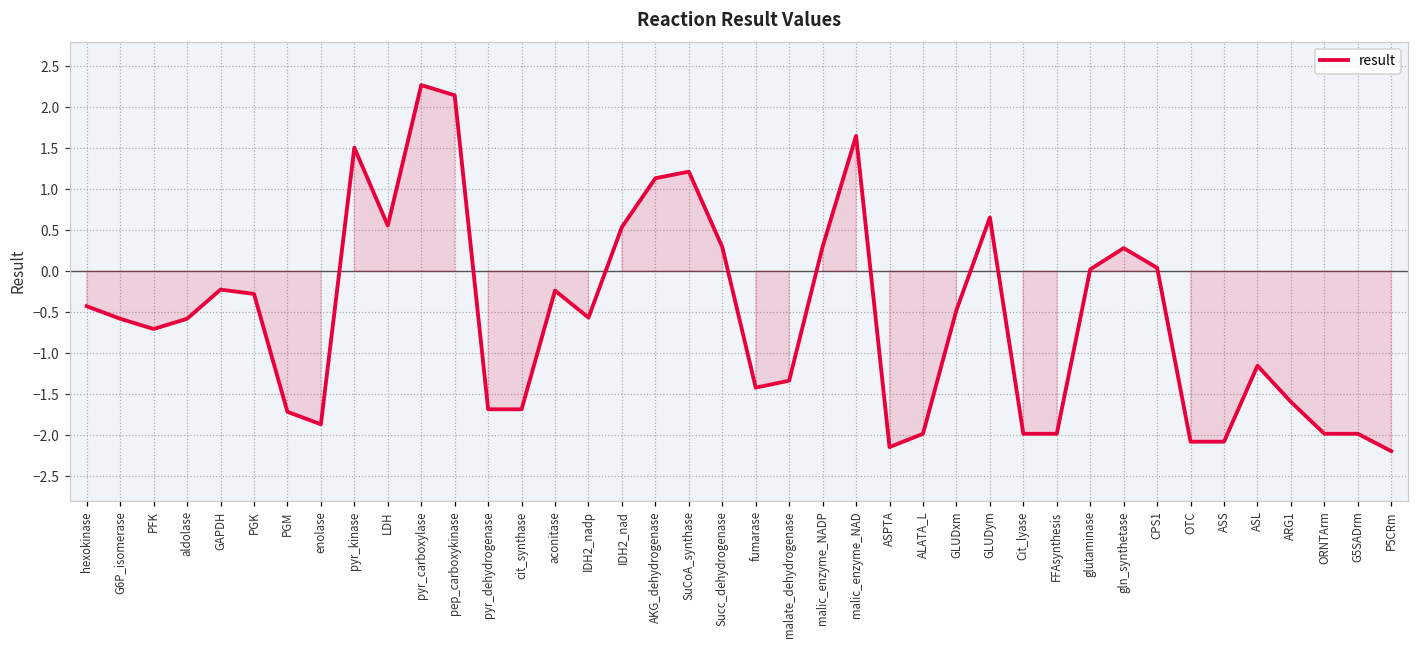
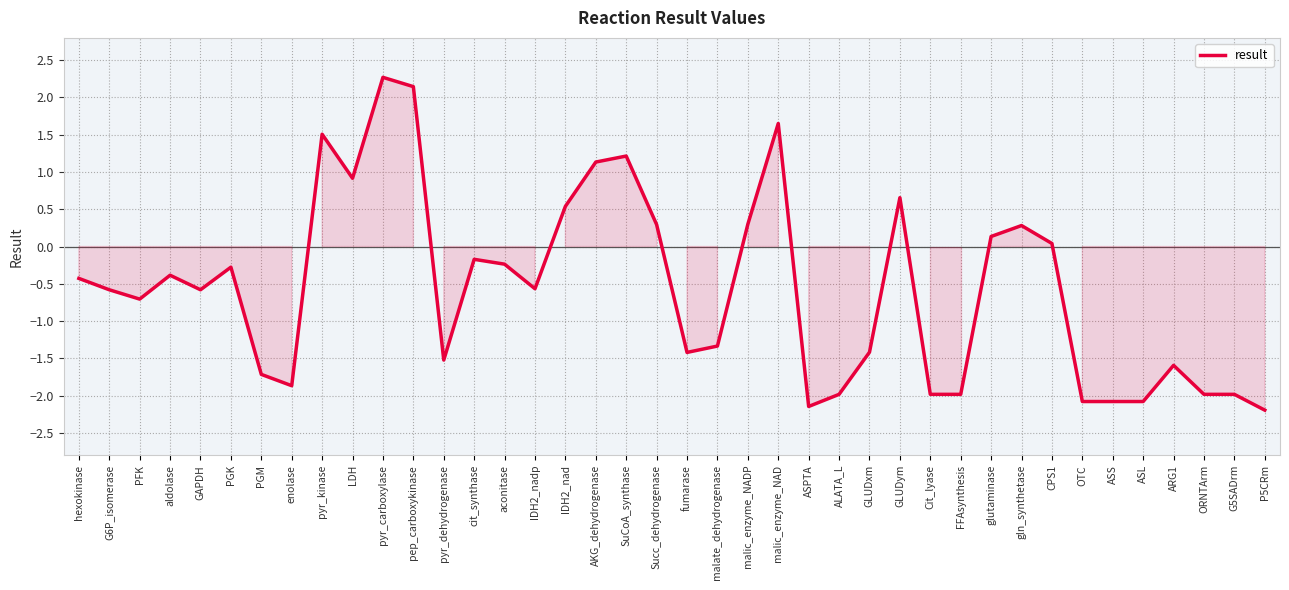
aldolase: -0.6 -> -0.4
GAPDH: -0.2 -> -0.6
LDH: 0.6 -> 0.9
pyr_dehydrogenase: -1.7 -> -1.5
cit_synthase: -1.7 -> -0.2
GLUDxm: -0.5 -> -1.4
glutaminase: 0.0 -> 0.1
ASL: -1.2 -> -2.1
